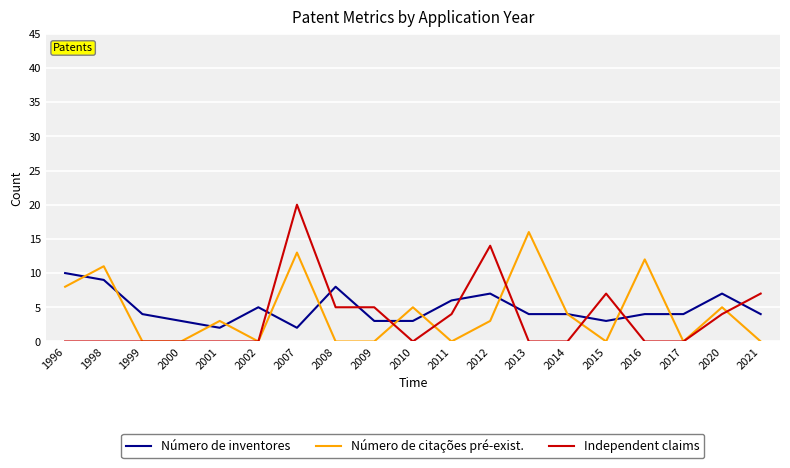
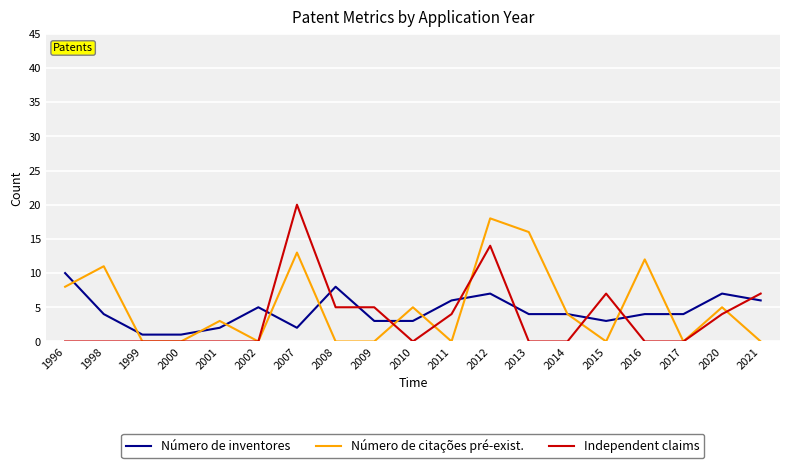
Número de inventores, 1998: 9 -> 4
Número de inventores, 1999: 4 -> 1
Número de inventores, 2000: 3 -> 1
Número de citações pré-exist., 2012: 3 -> 18
Número de inventores, 2021: 4 -> 6
